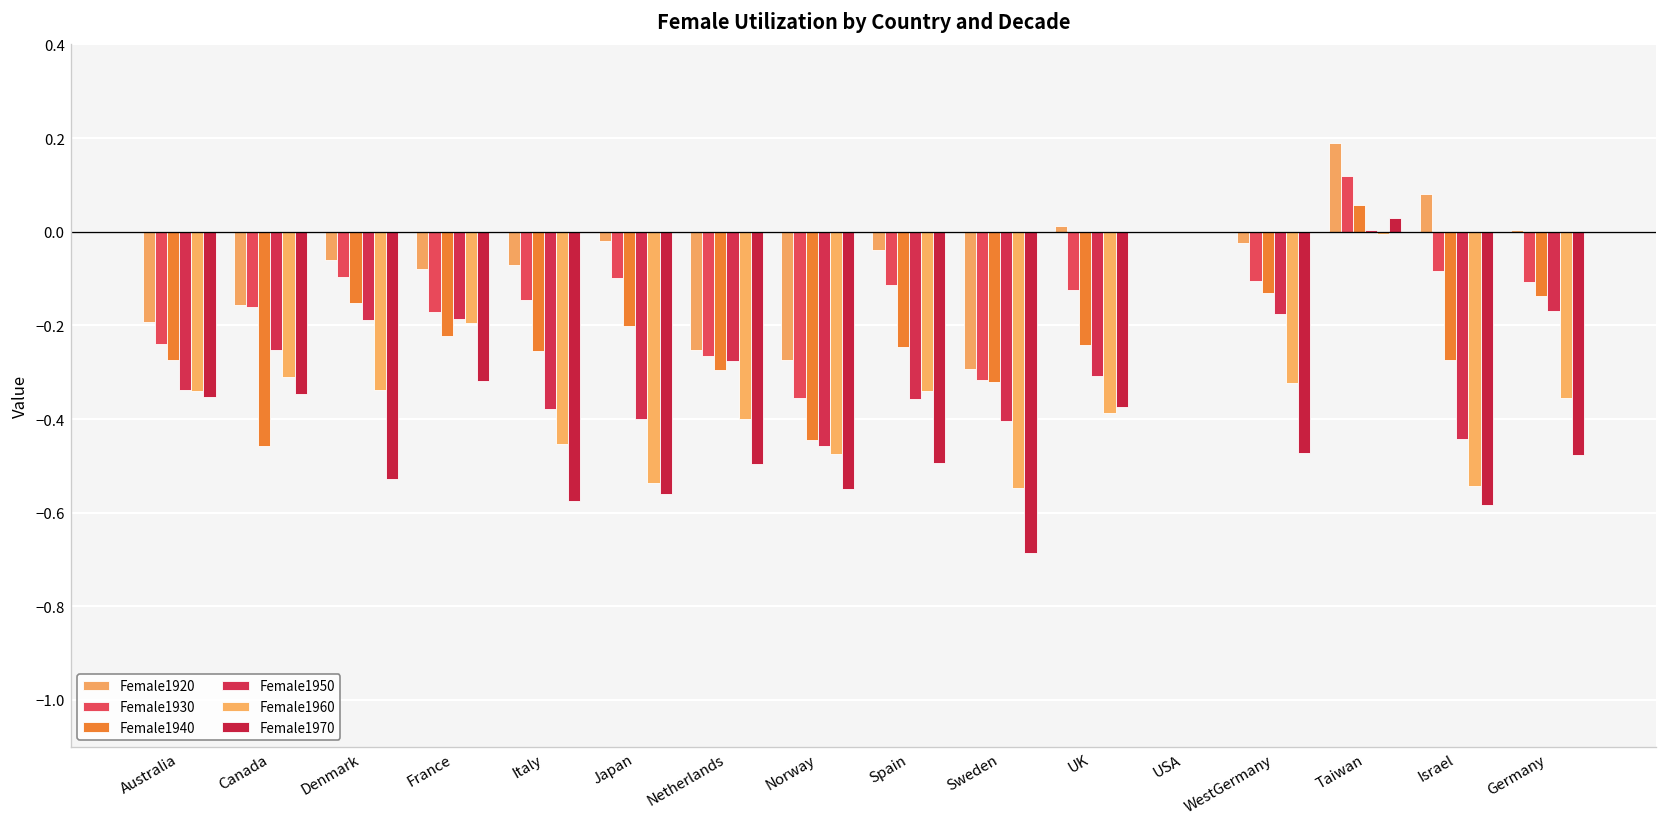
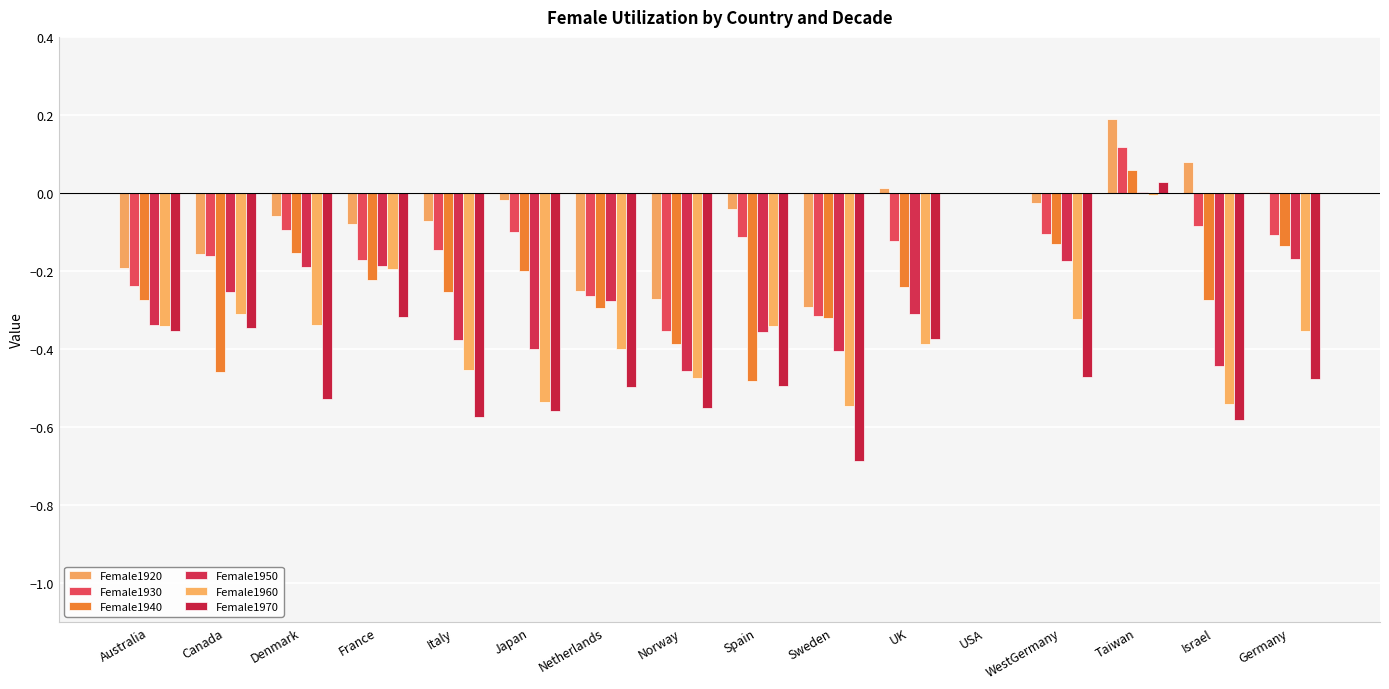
Female1940, Norway: -0.44 -> -0.39
Female1940, Spain: -0.25 -> -0.48
